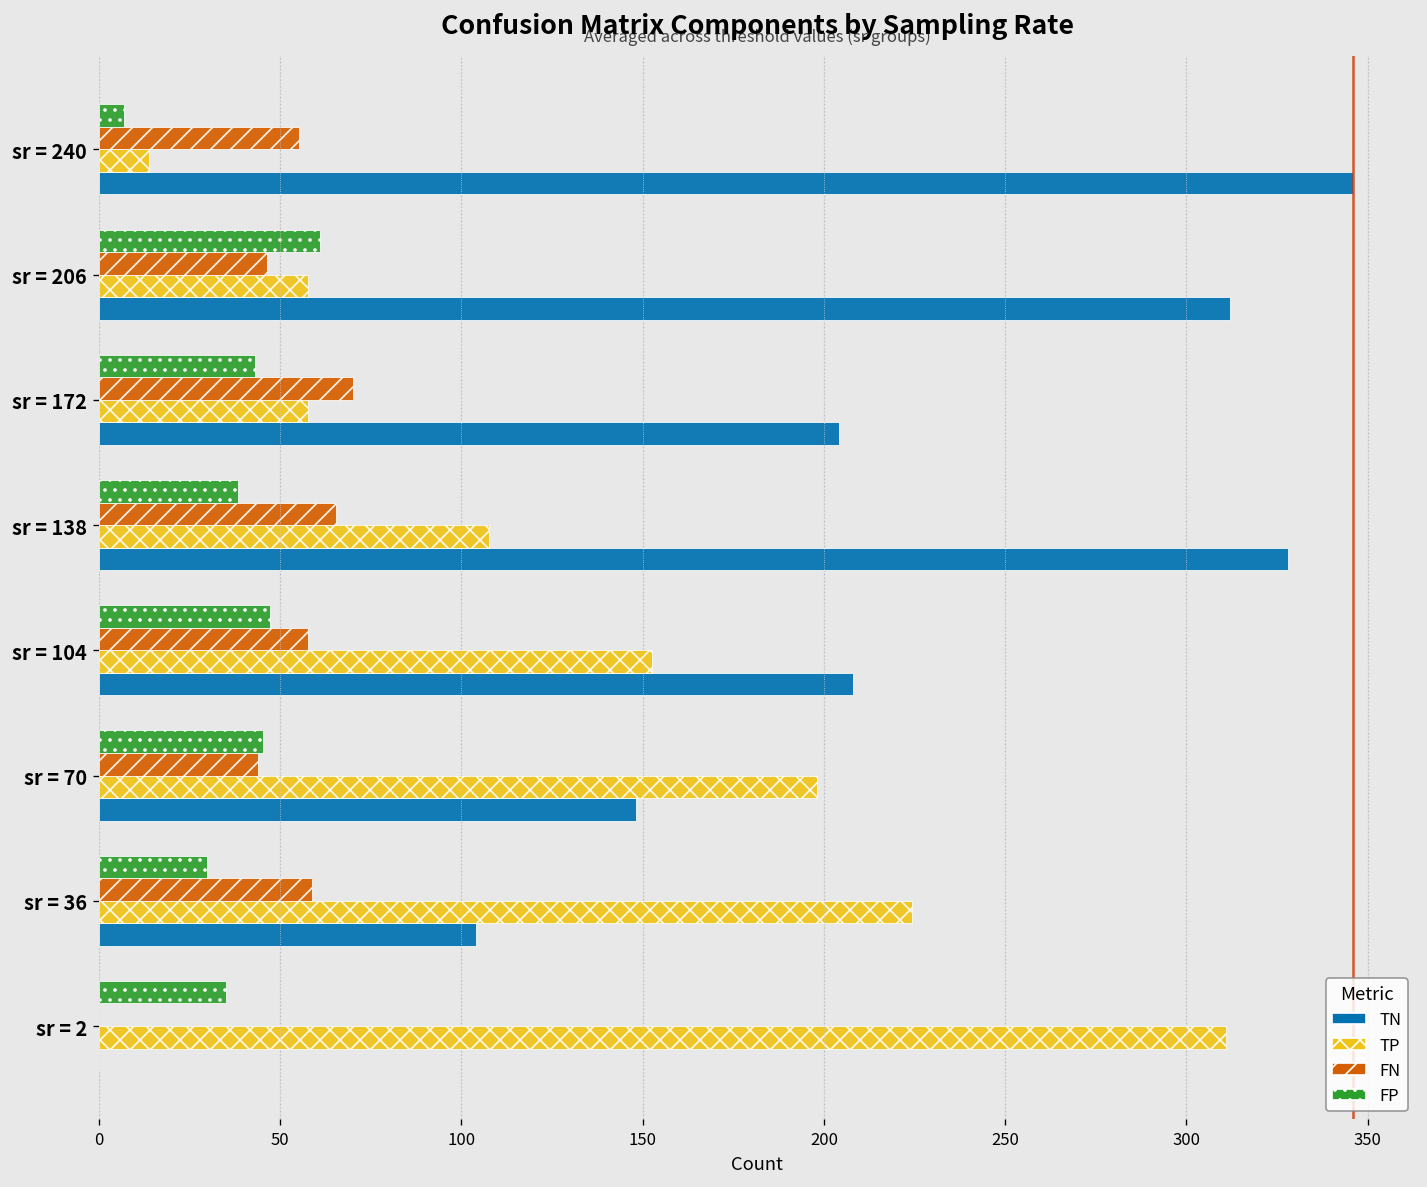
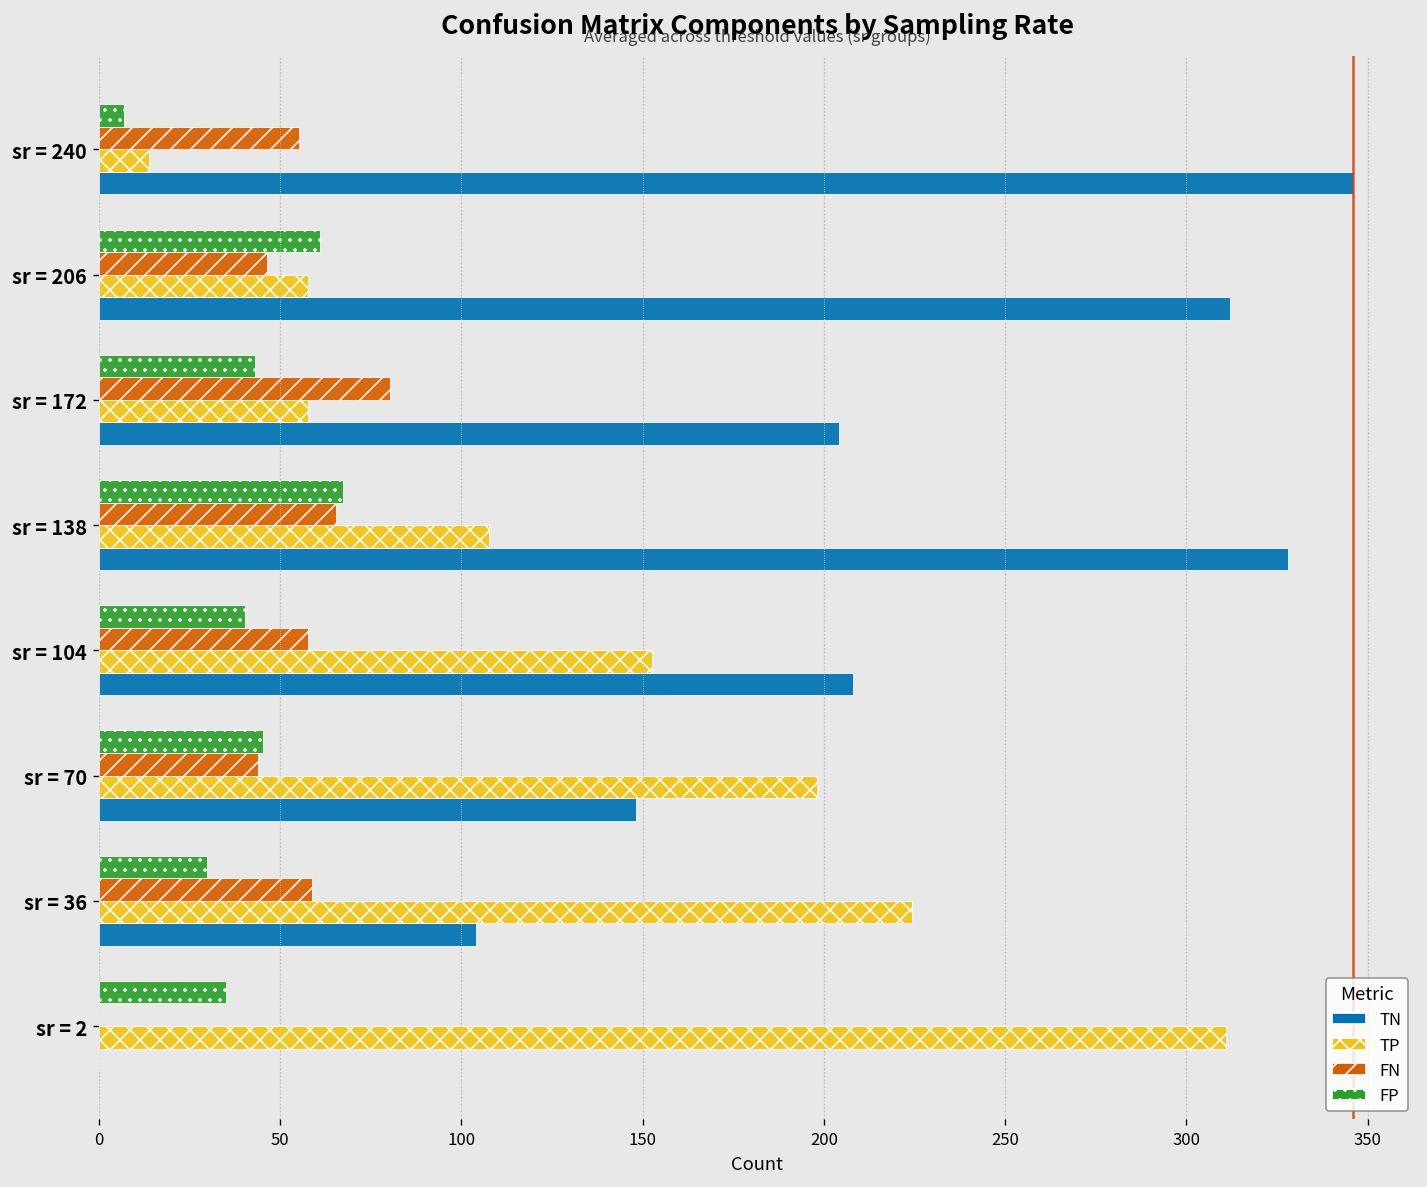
FN, sr = 172: 70 -> 80
FP, sr = 138: 39 -> 67
FP, sr = 104: 47 -> 40
